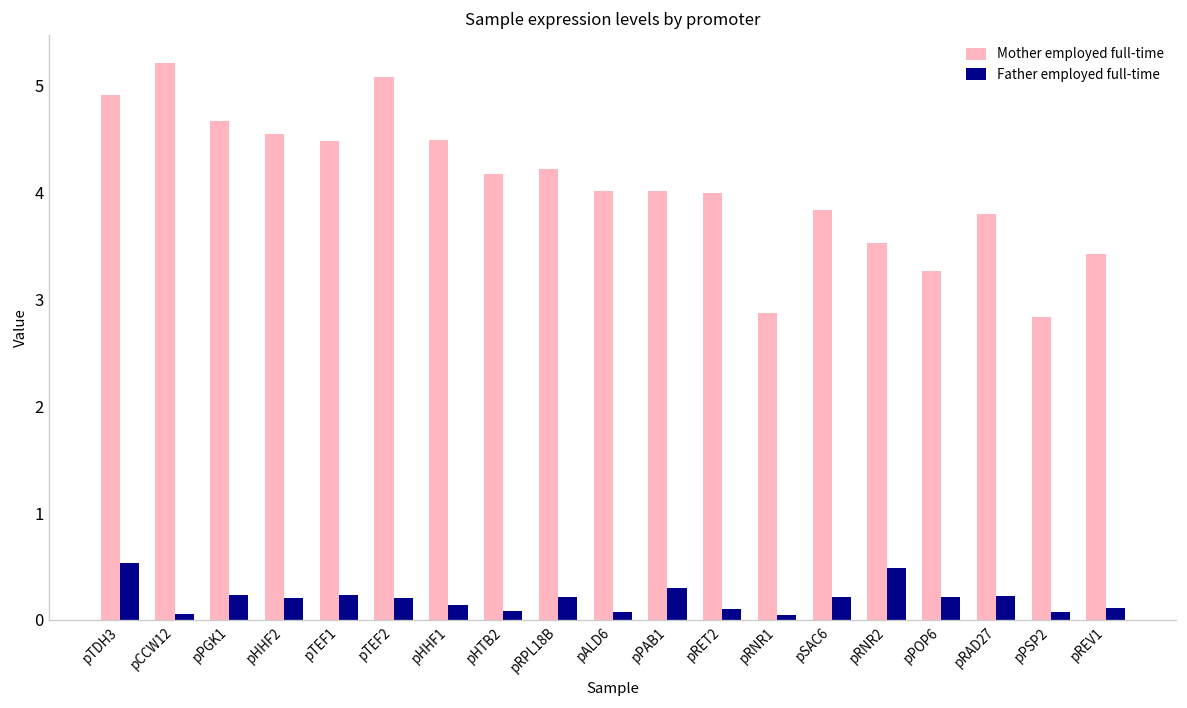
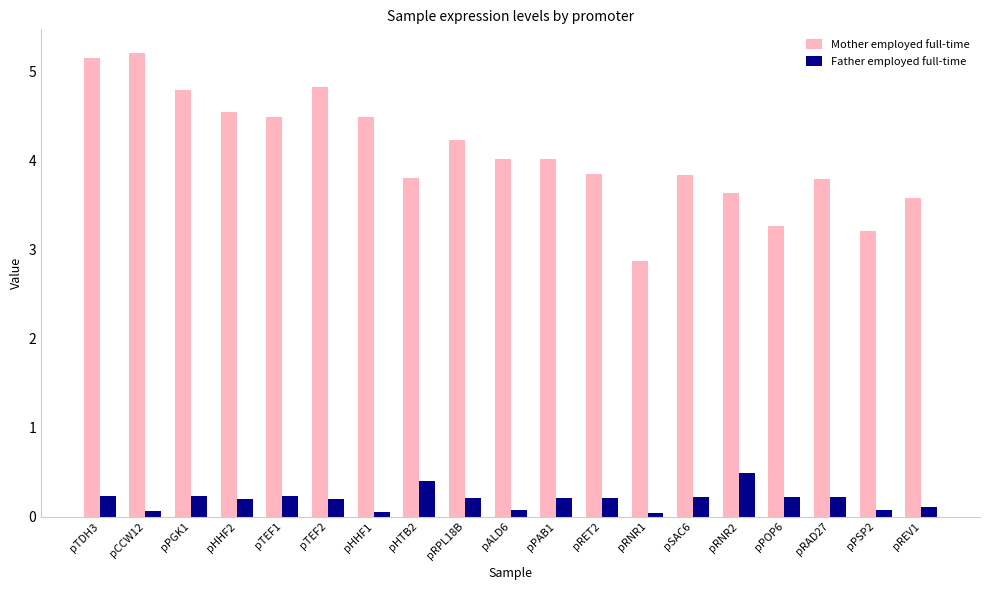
Mother employed full-time, pTDH3: 4.9 -> 5.2
Father employed full-time, pTDH3: 0.5 -> 0.2
Mother employed full-time, pPGK1: 4.7 -> 4.8
Mother employed full-time, pTEF2: 5.1 -> 4.8
Father employed full-time, pHHF1: 0.1 -> 0.0
Mother employed full-time, pHTB2: 4.2 -> 3.8
Father employed full-time, pHTB2: 0.1 -> 0.4
Father employed full-time, pPAB1: 0.3 -> 0.2
Mother employed full-time, pRET2: 4.0 -> 3.8
Father employed full-time, pRET2: 0.1 -> 0.2
Mother employed full-time, pRNR2: 3.5 -> 3.6
Mother employed full-time, pPSP2: 2.8 -> 3.2
Mother employed full-time, pREV1: 3.4 -> 3.6
